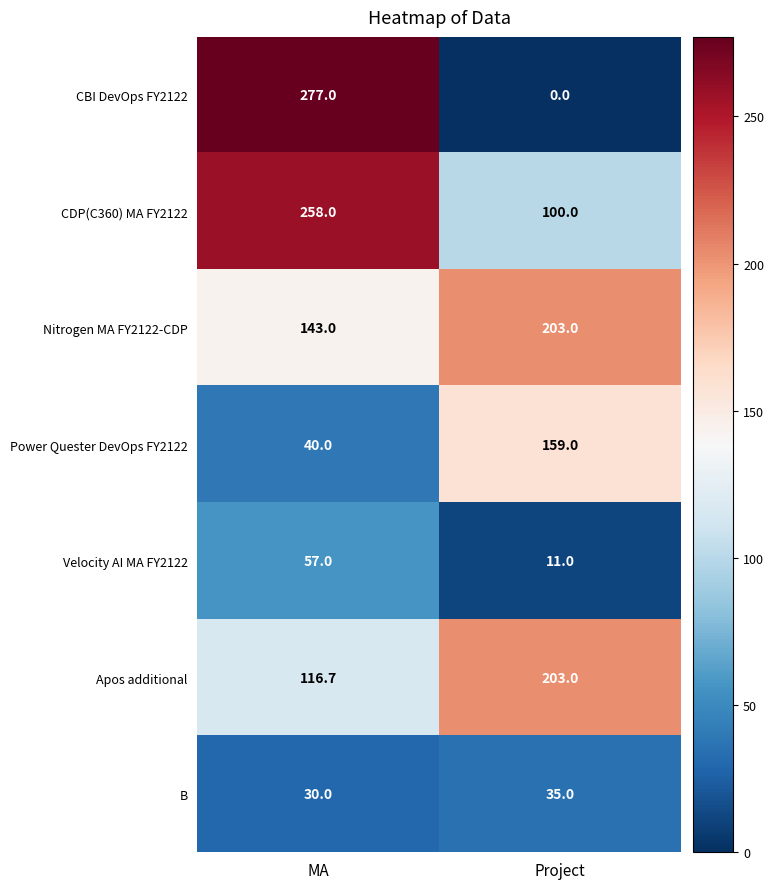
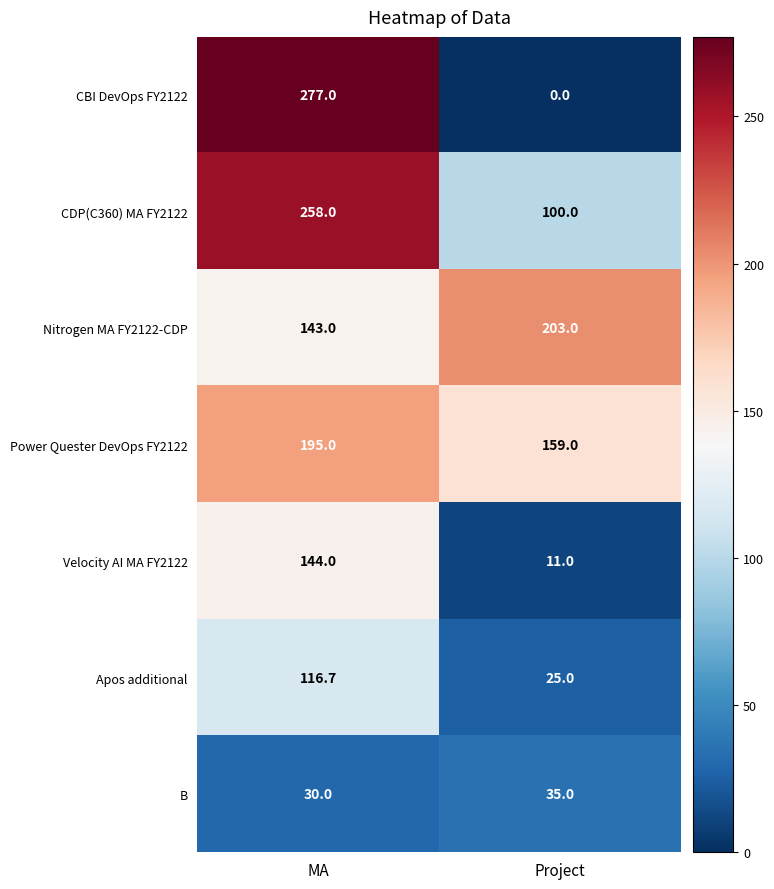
Power Quester DevOps FY2122, MA: 40.0 -> 195.0
Velocity AI MA FY2122, MA: 57.0 -> 144.0
Apos additional, Project: 203.0 -> 25.0
